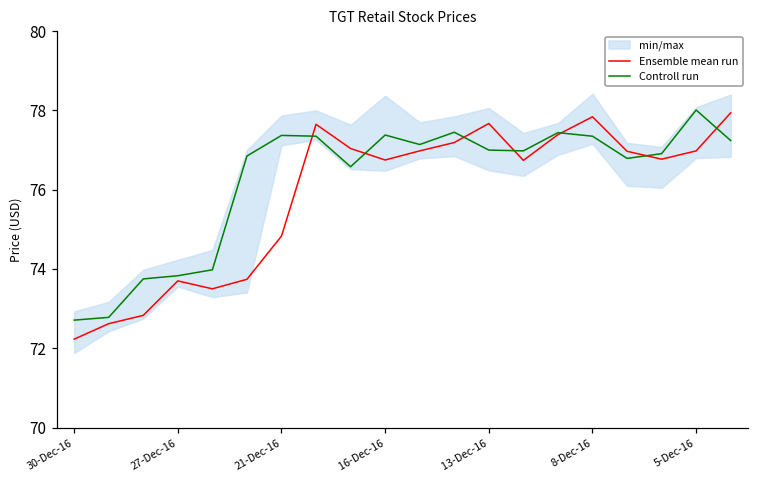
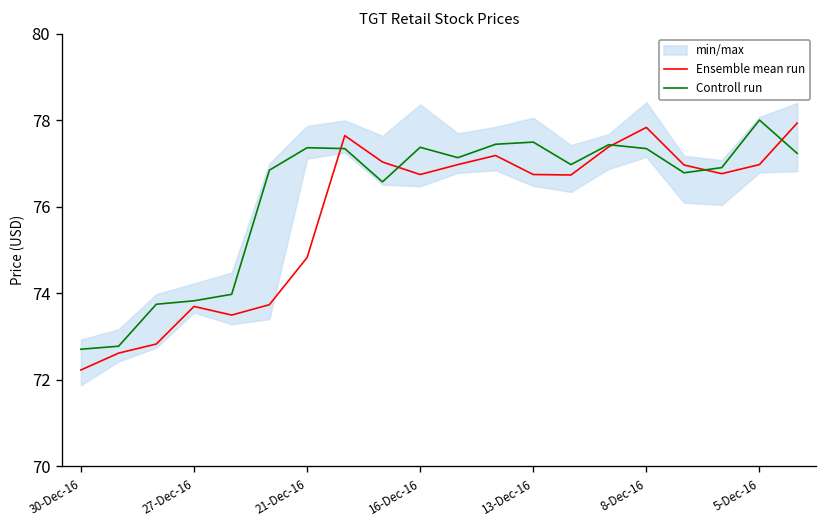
Ensemble mean run, 13-Dec-16: 77.7 -> 76.8
Controll run, 13-Dec-16: 77.0 -> 77.5
